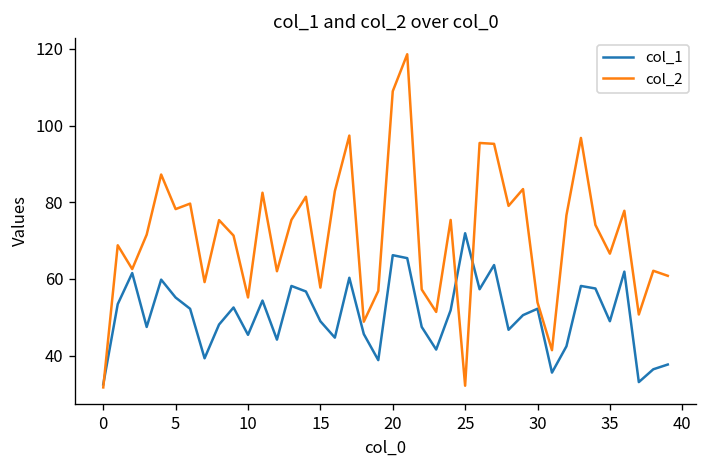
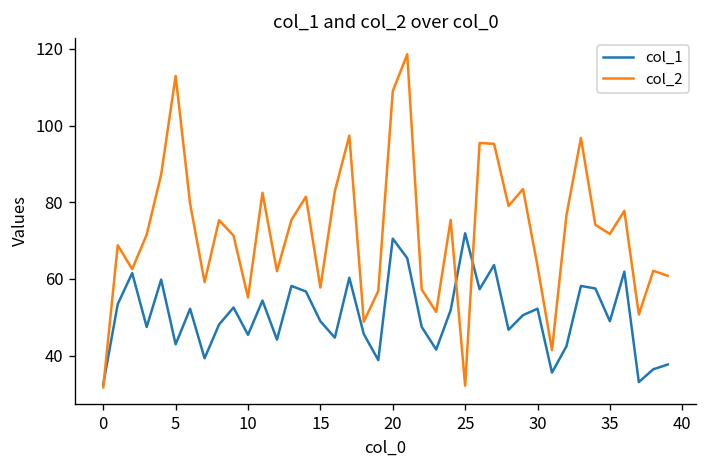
col_1, 5: 55 -> 43
col_2, 5: 78 -> 113
col_1, 20: 66 -> 70
col_2, 30: 54 -> 63
col_2, 35: 67 -> 72
